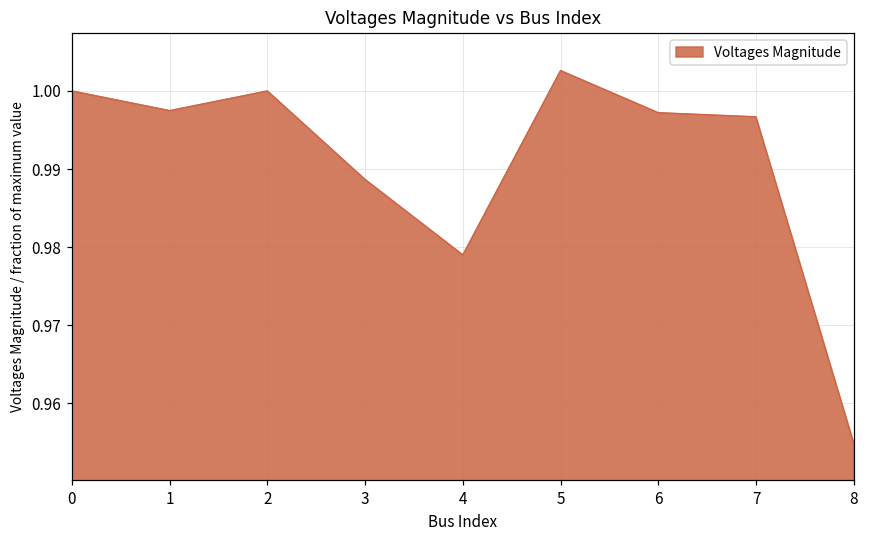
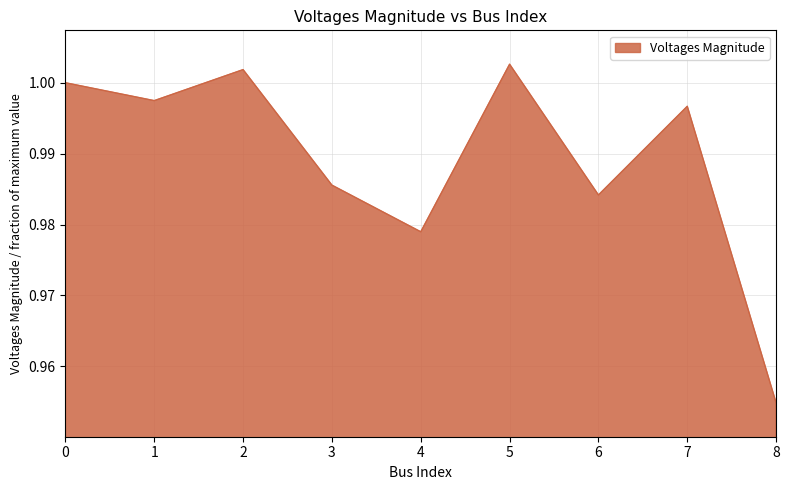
2: 1.000 -> 1.002
3: 0.989 -> 0.986
6: 0.997 -> 0.984
